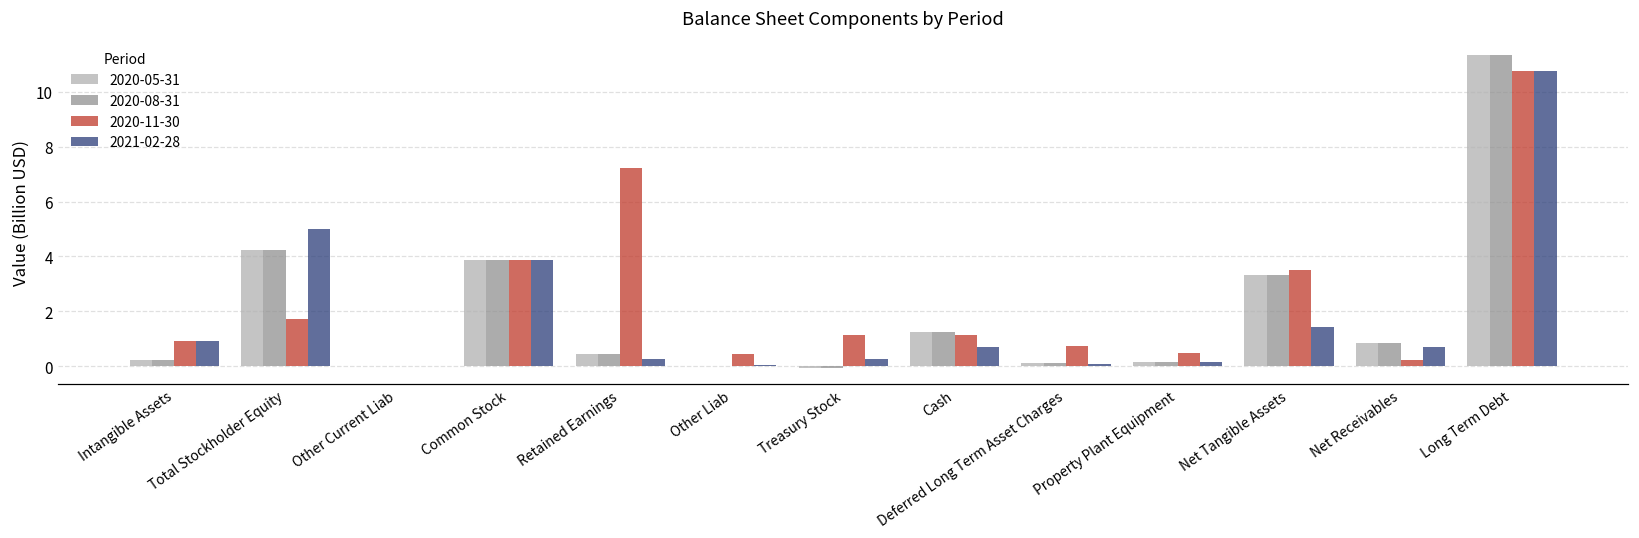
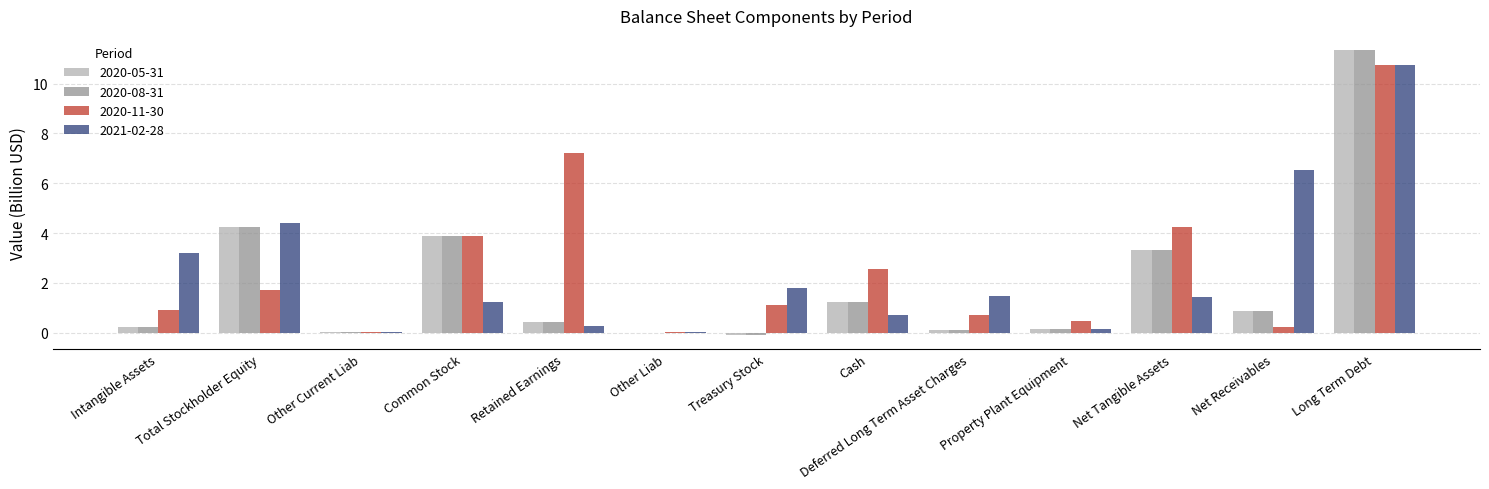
2021-02-28, Intangible Assets: 0.9 -> 3.2
2021-02-28, Total Stockholder Equity: 5.0 -> 4.4
2021-02-28, Common Stock: 3.9 -> 1.2
2020-11-30, Other Liab: 0.4 -> 0.0
2021-02-28, Treasury Stock: 0.3 -> 1.8
2020-11-30, Cash: 1.1 -> 2.5
2021-02-28, Deferred Long Term Asset Charges: 0.1 -> 1.5
2020-11-30, Net Tangible Assets: 3.5 -> 4.3
2021-02-28, Net Receivables: 0.7 -> 6.5
